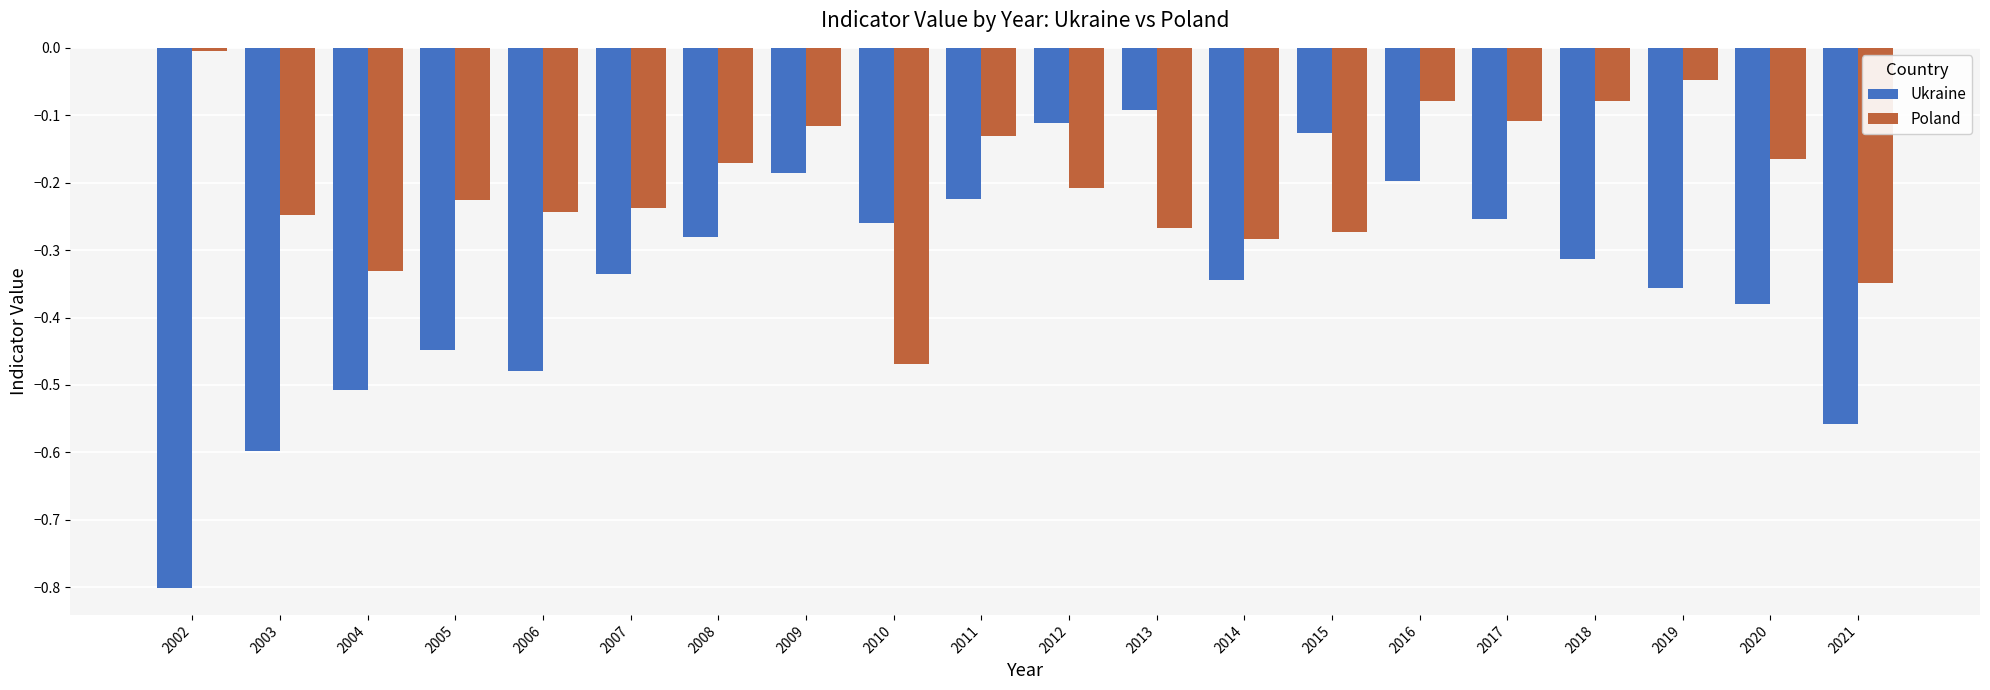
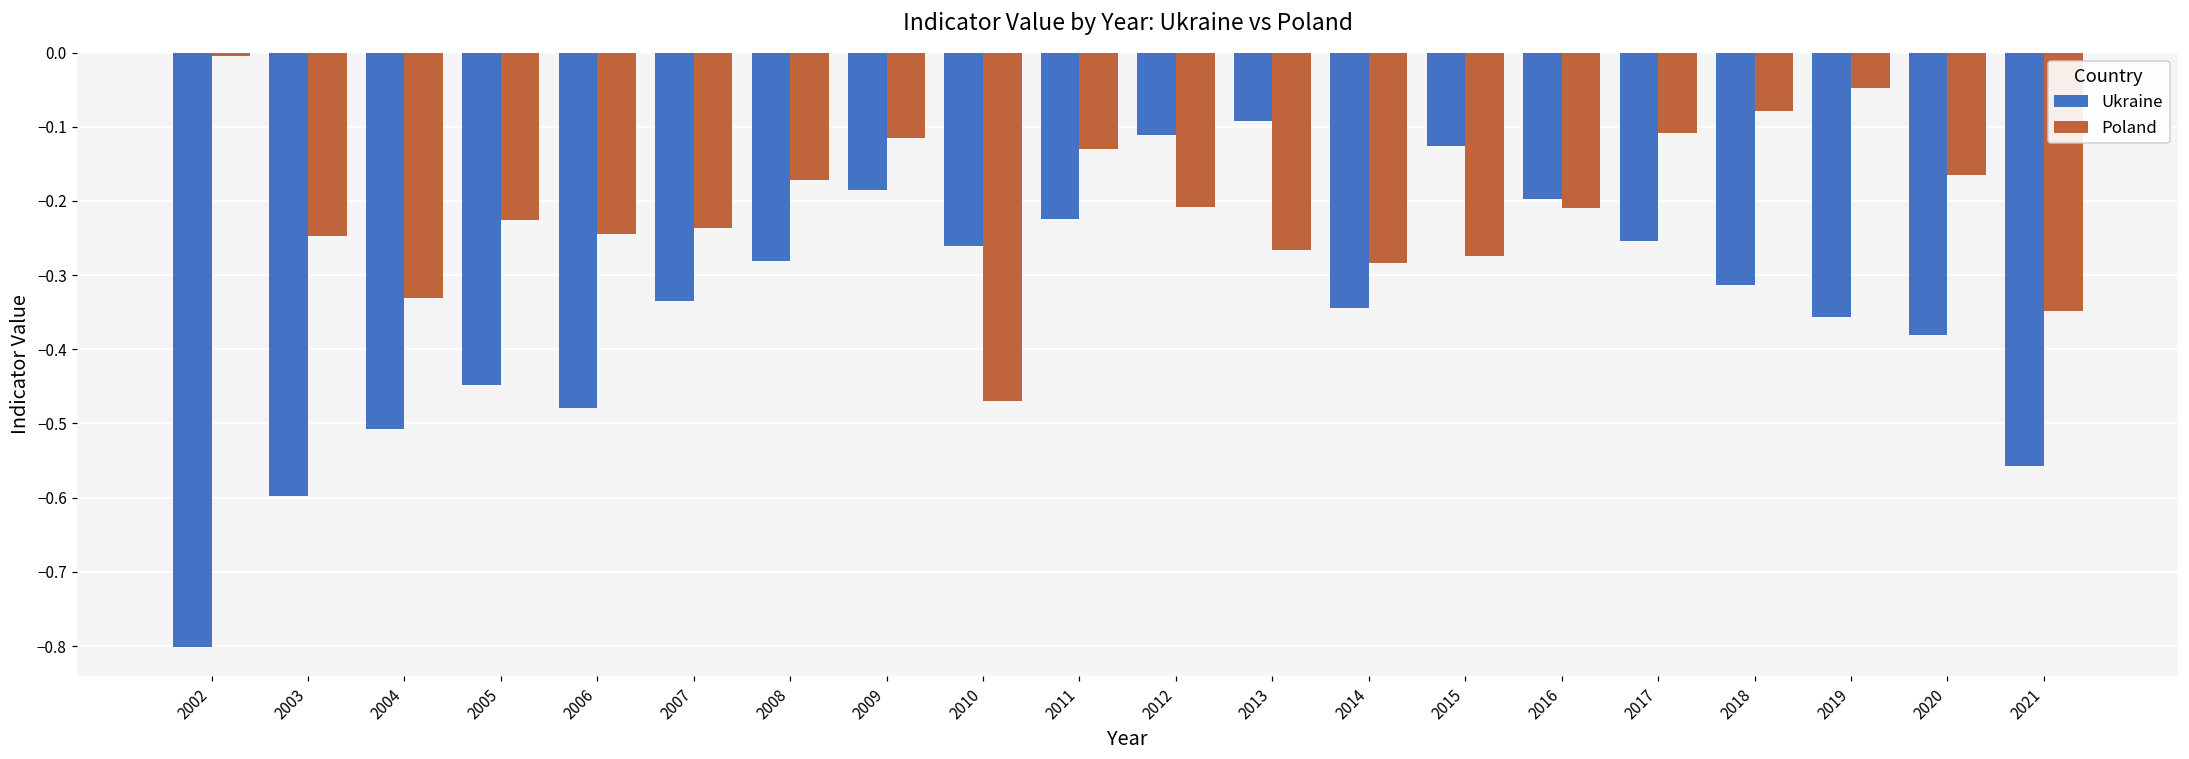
Poland, 2016: -0.08 -> -0.21
